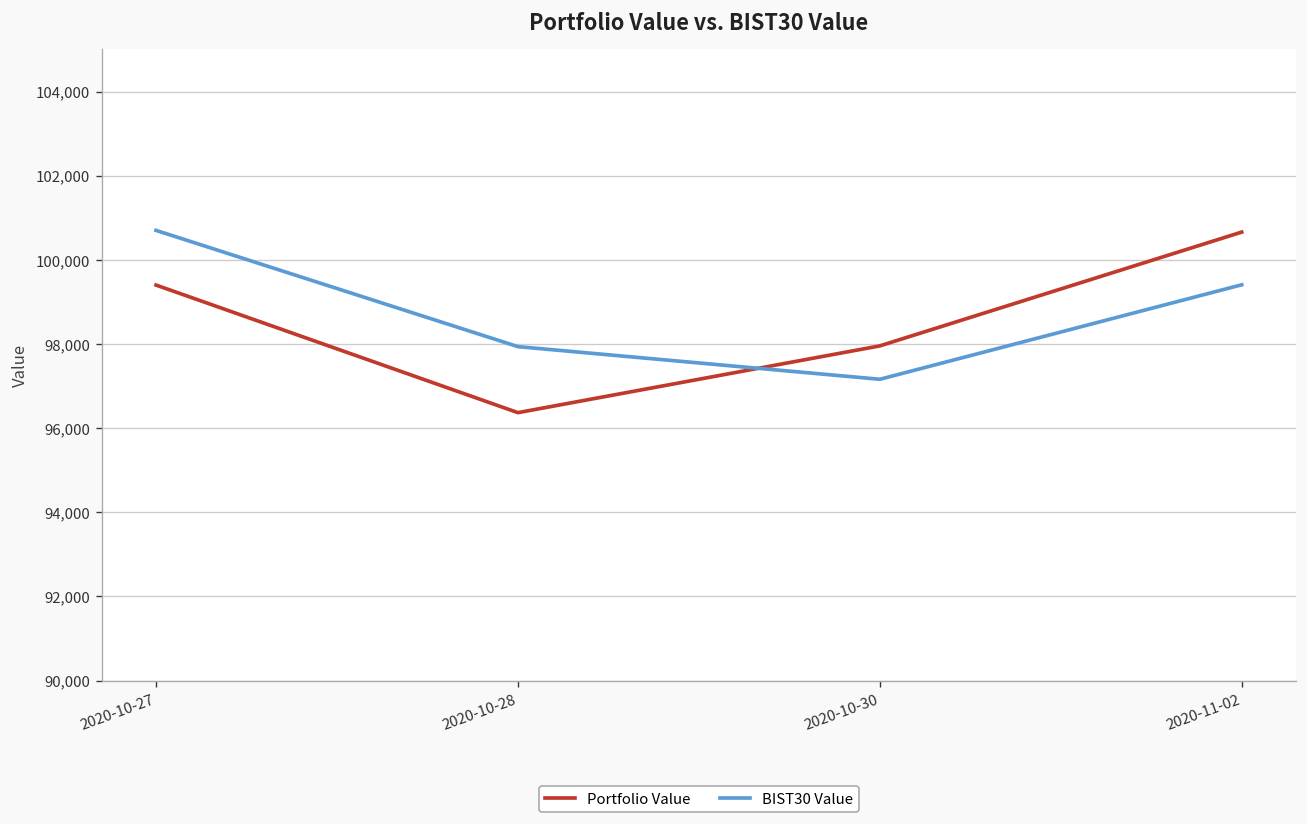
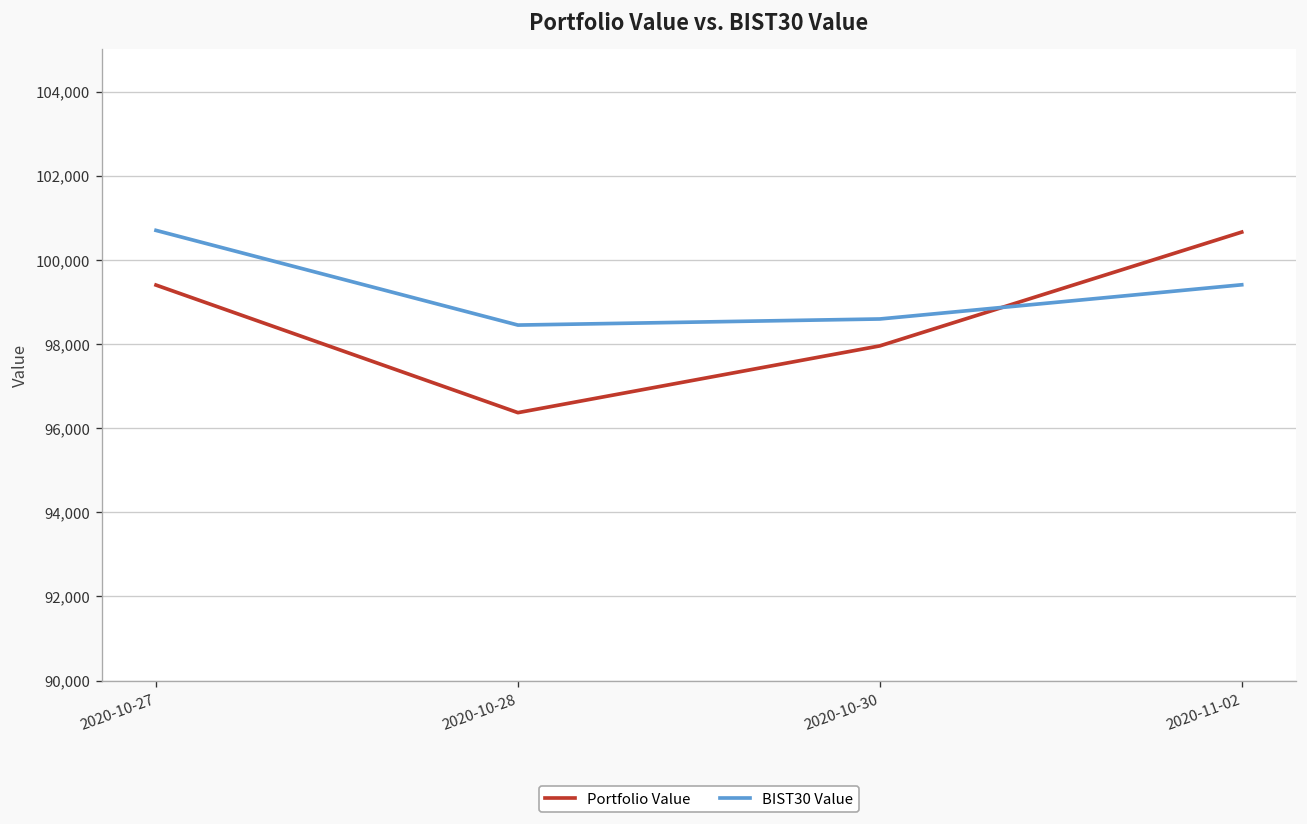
BIST30 Value, 2020-10-28: 97,900 -> 98,400
BIST30 Value, 2020-10-30: 97,200 -> 98,600
